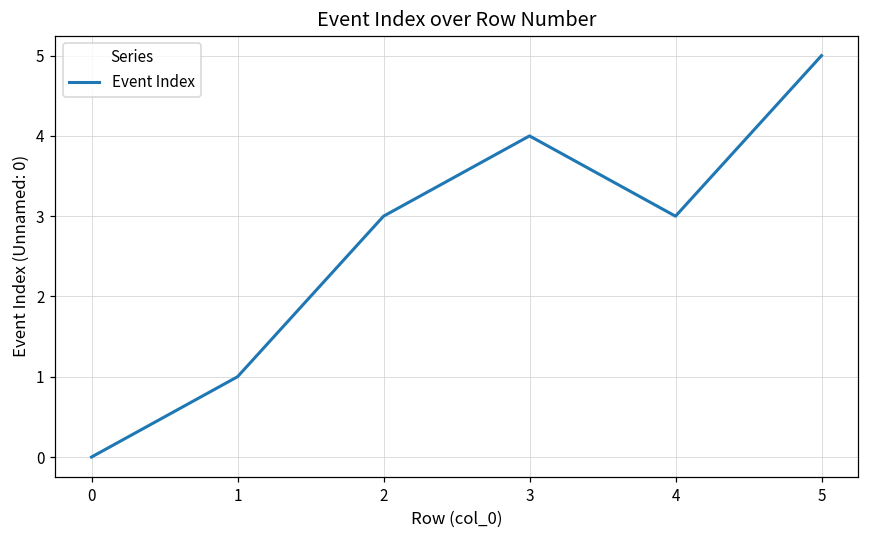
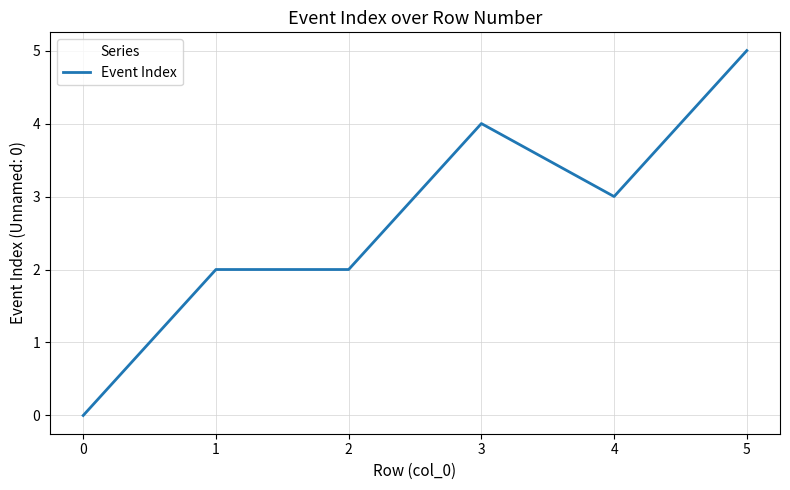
1: 1 -> 2
2: 3 -> 2
